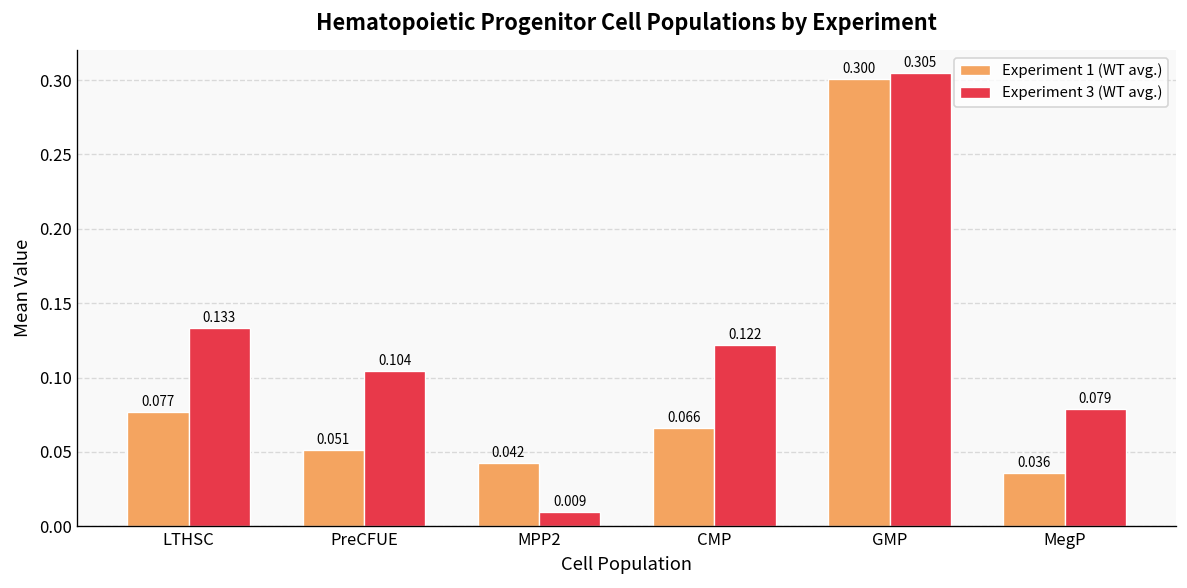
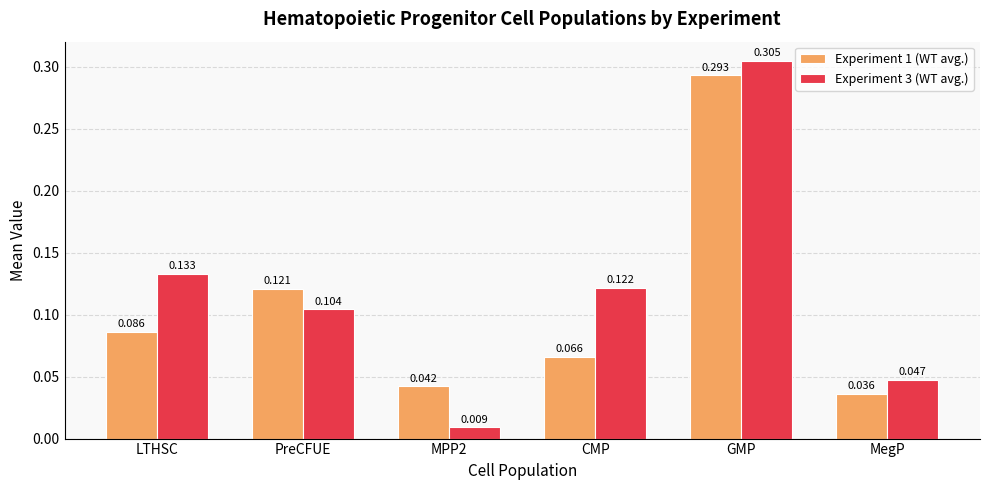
Experiment 1 (WT avg.), LTHSC: 0.077 -> 0.086
Experiment 1 (WT avg.), PreCFUE: 0.051 -> 0.121
Experiment 1 (WT avg.), GMP: 0.300 -> 0.293
Experiment 3 (WT avg.), MegP: 0.079 -> 0.047
